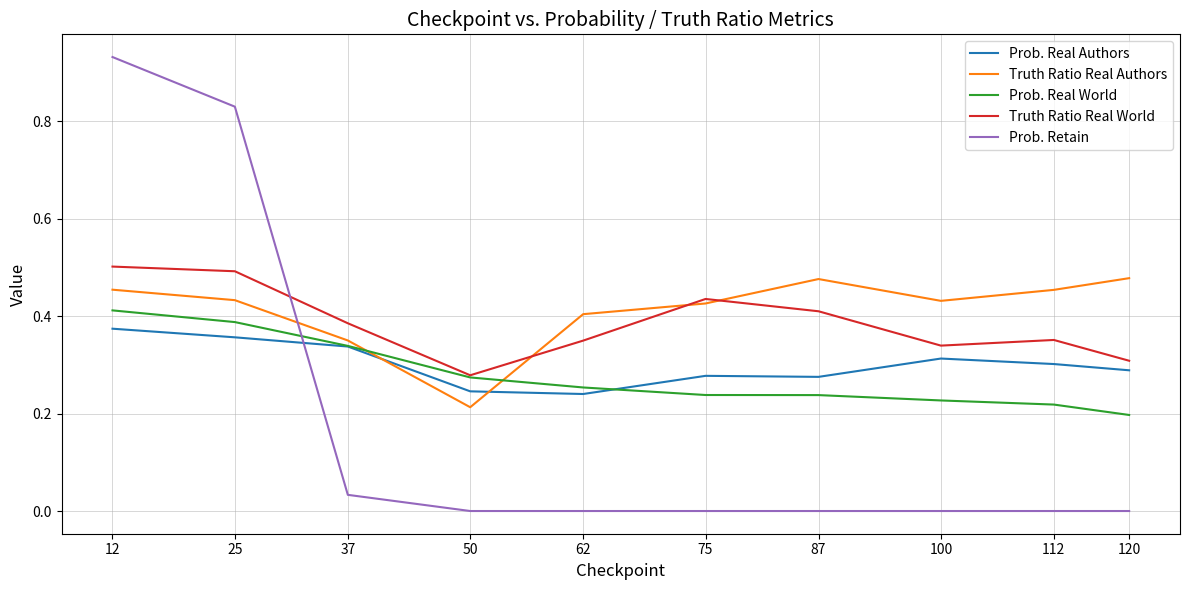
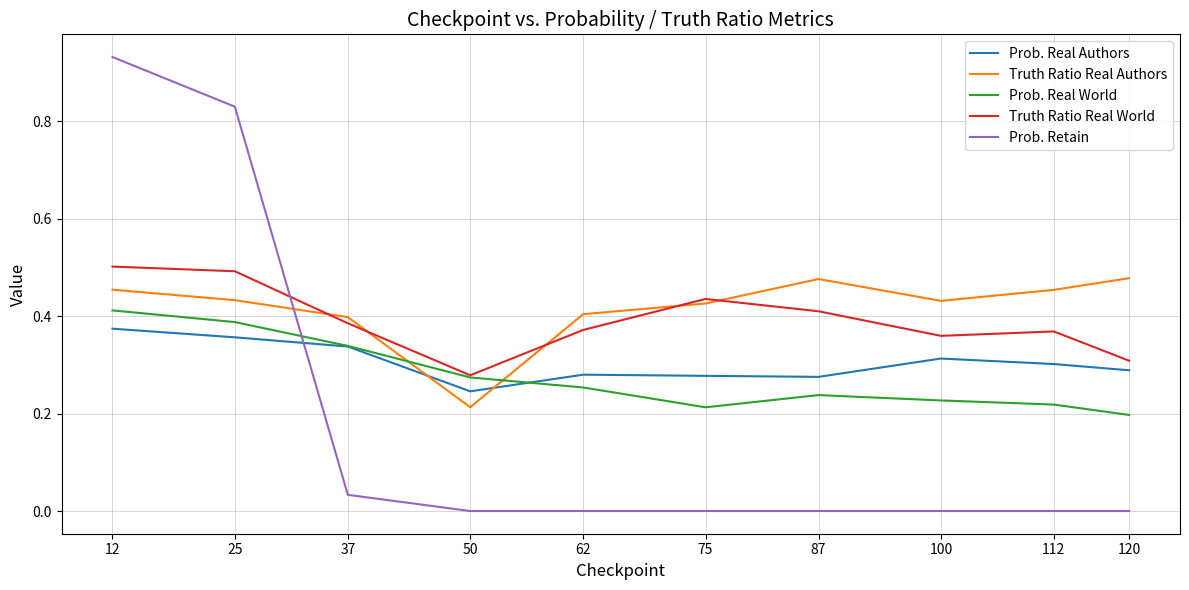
Truth Ratio Real Authors, 37: 0.35 -> 0.40
Prob. Real Authors, 62: 0.24 -> 0.28
Truth Ratio Real World, 62: 0.35 -> 0.37
Prob. Real World, 75: 0.24 -> 0.21
Truth Ratio Real World, 100: 0.34 -> 0.36
Truth Ratio Real World, 112: 0.35 -> 0.37
